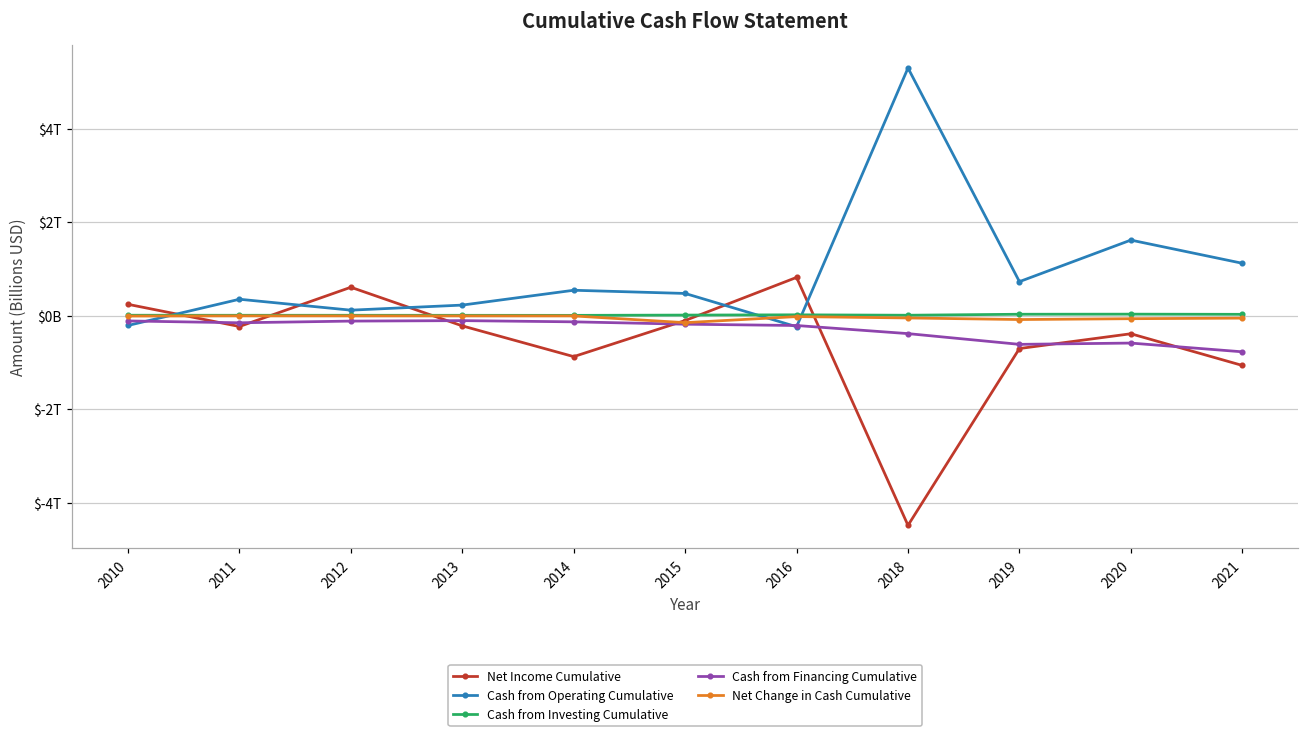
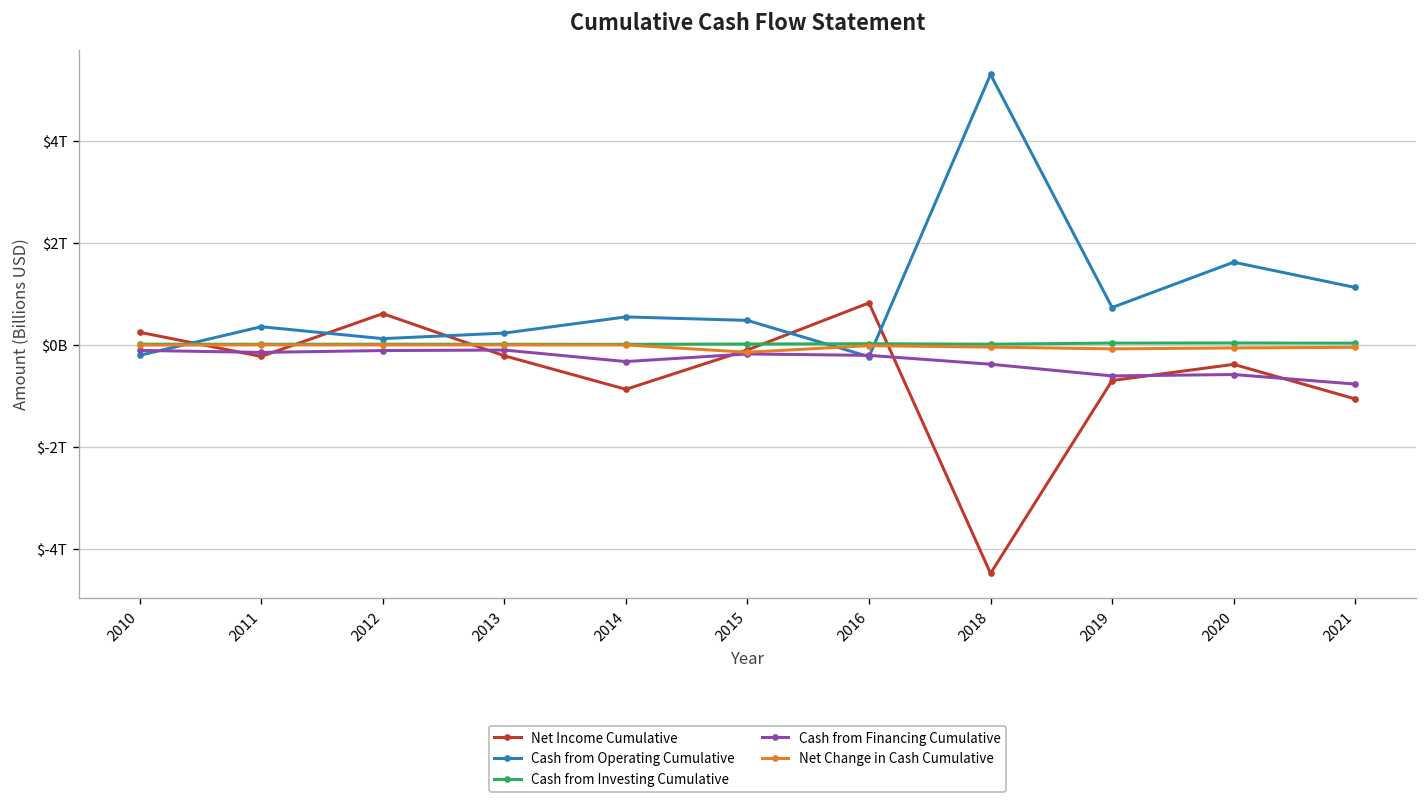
Cash from Financing Cumulative, 2014: $-0.1T -> $-0.3T
